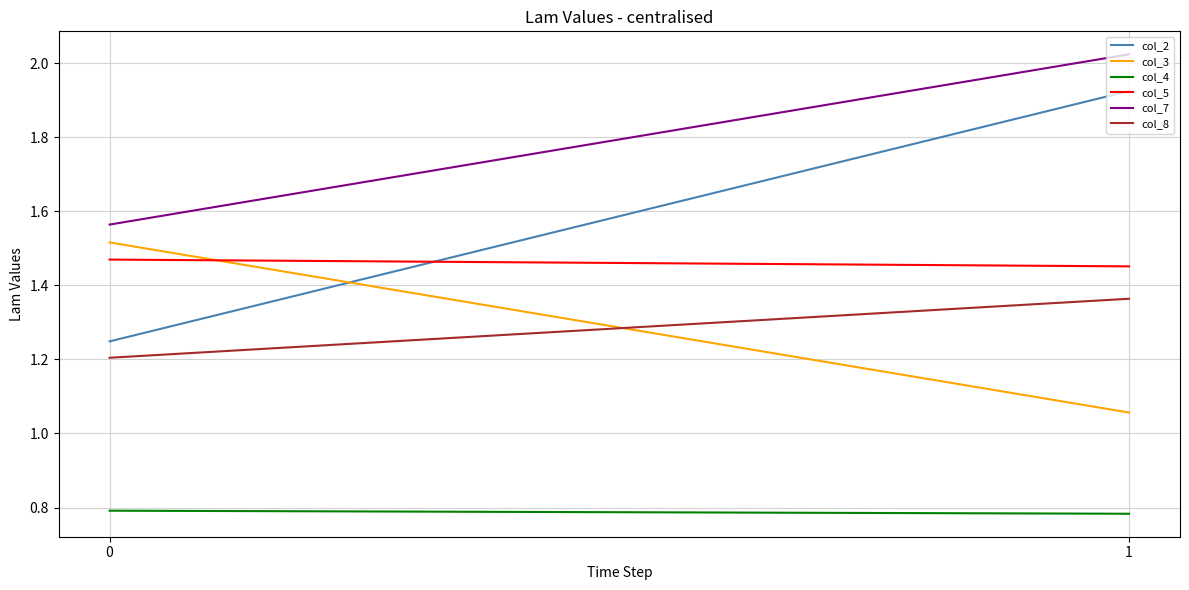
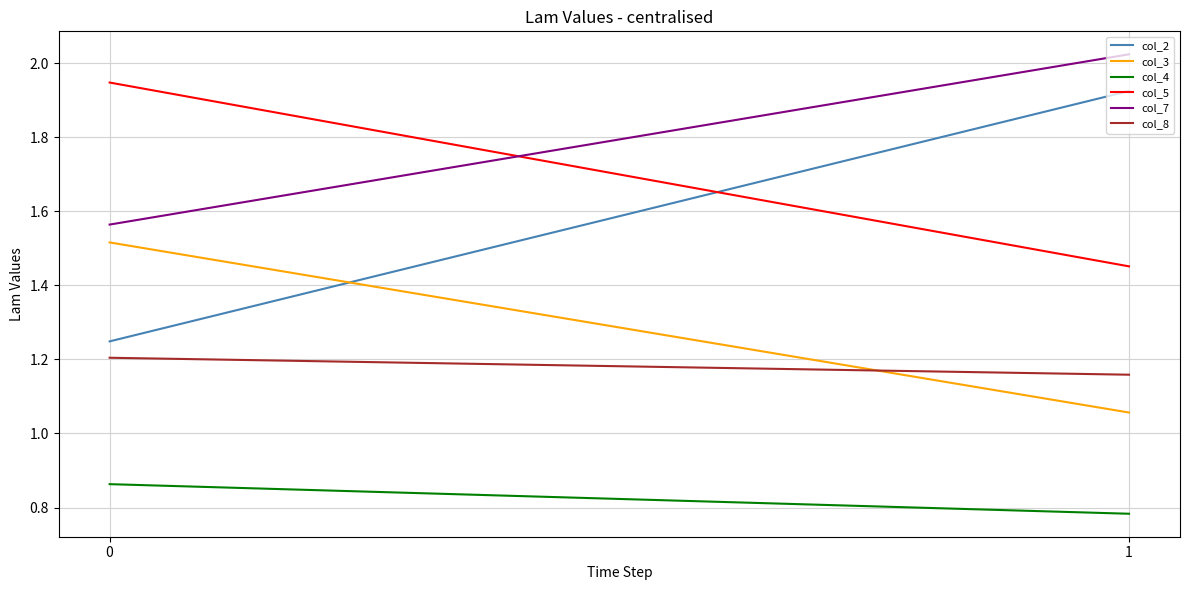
col_4, 0: 0.79 -> 0.86
col_5, 0: 1.47 -> 1.95
col_8, 1: 1.36 -> 1.16
